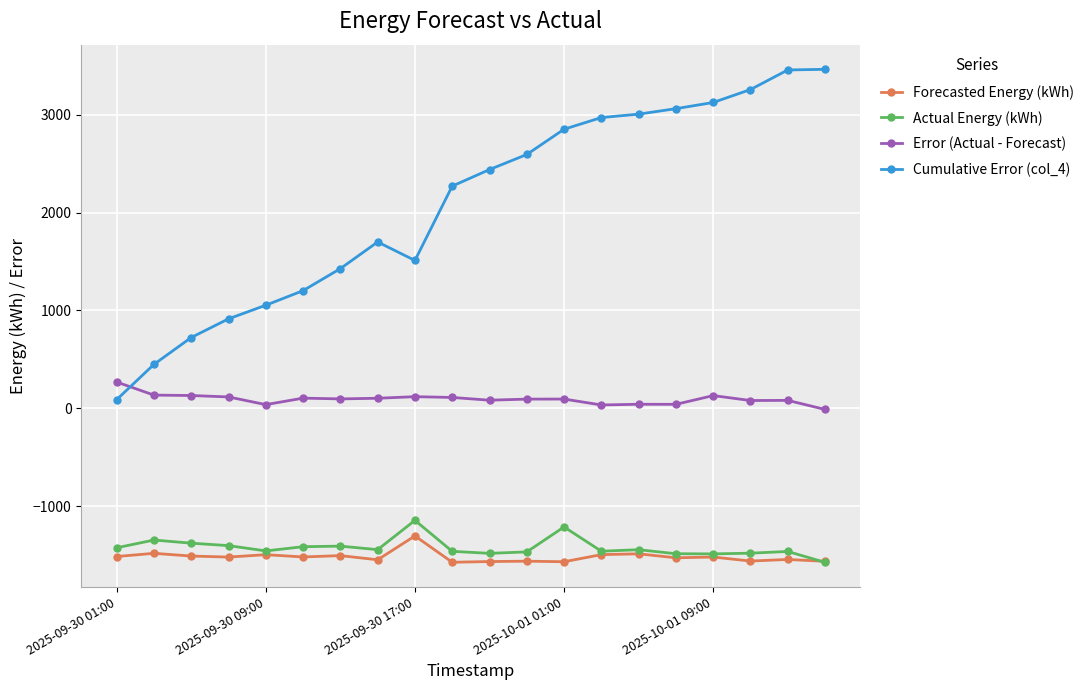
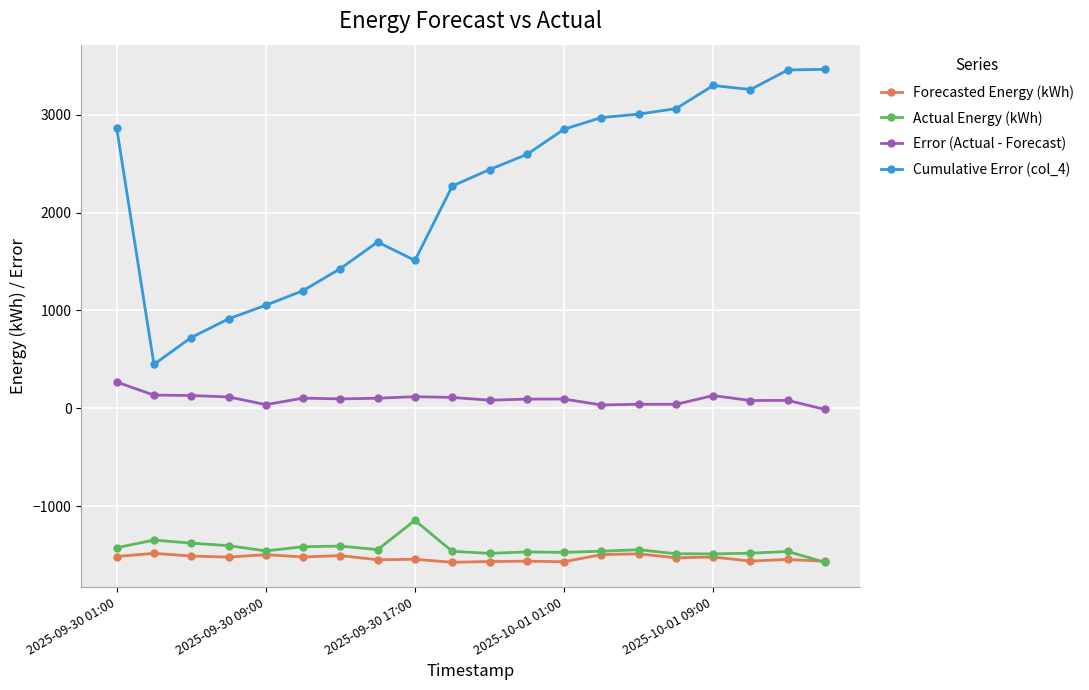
Cumulative Error (col_4), 2025-09-30 01:00: 100 -> 2900
Forecasted Energy (kWh), 2025-09-30 17:00: -1300 -> -1500
Actual Energy (kWh), 2025-10-01 01:00: -1200 -> -1500
Cumulative Error (col_4), 2025-10-01 09:00: 3100 -> 3300
